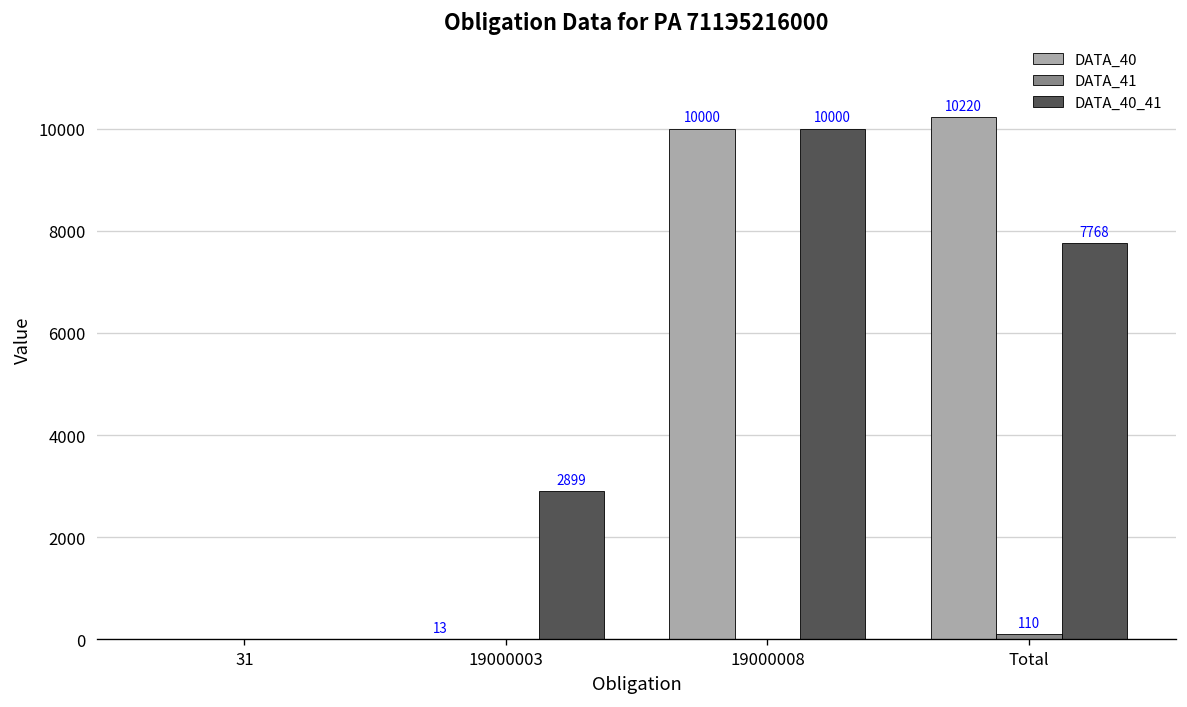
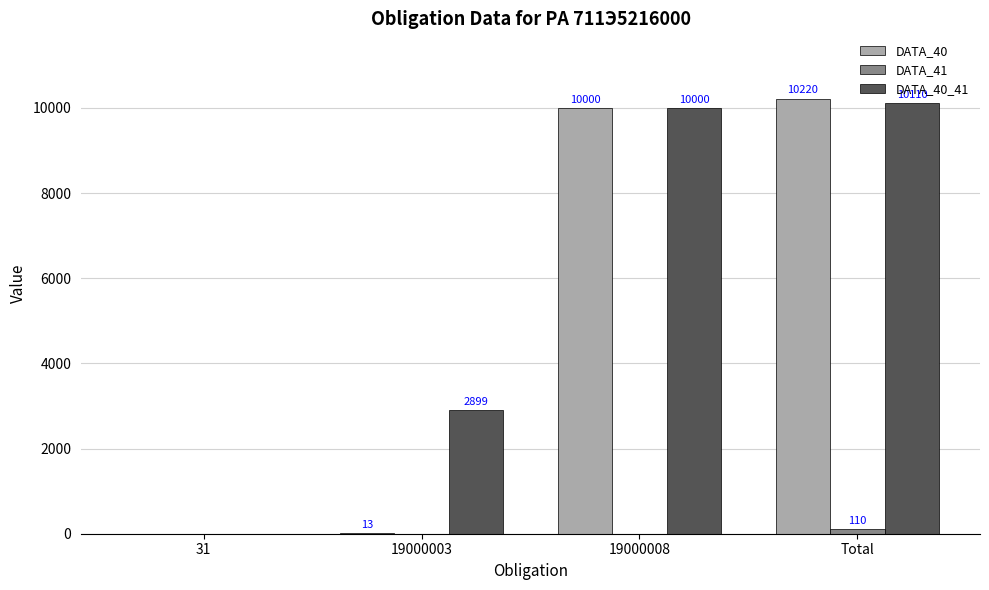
DATA_40_41, Total: 7768 -> 10110
